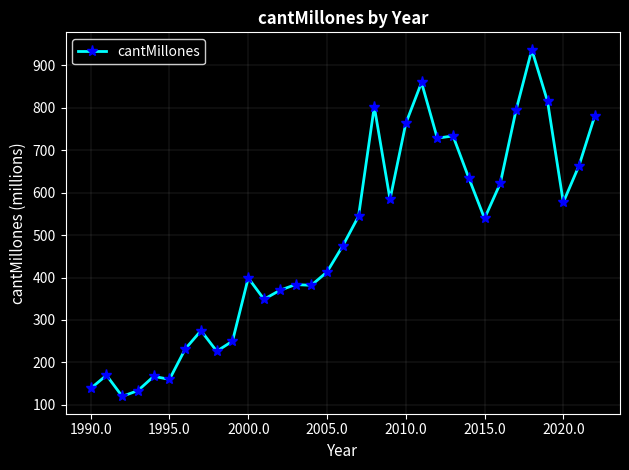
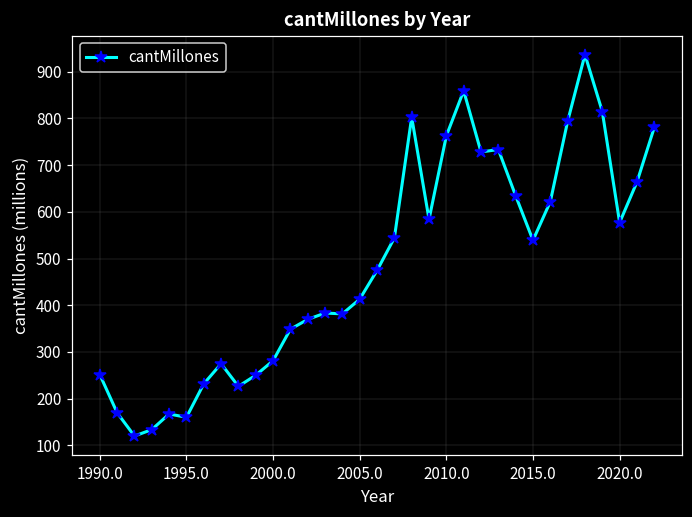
1990.0: 140 -> 250
2000.0: 400 -> 280
